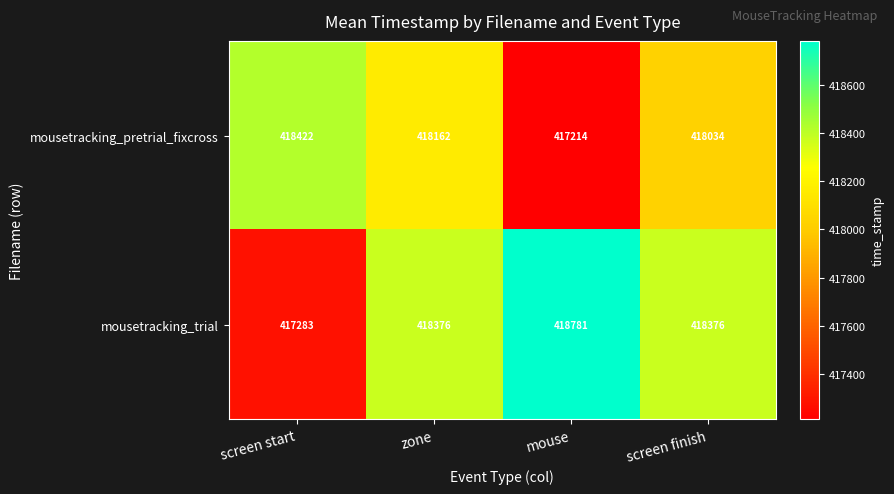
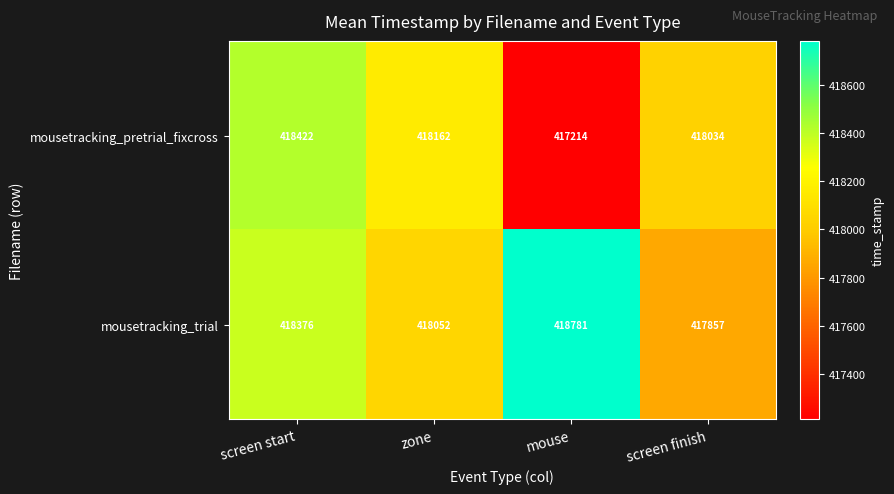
mousetracking_trial, screen start: 417283 -> 418376
mousetracking_trial, zone: 418376 -> 418052
mousetracking_trial, screen finish: 418376 -> 417857
